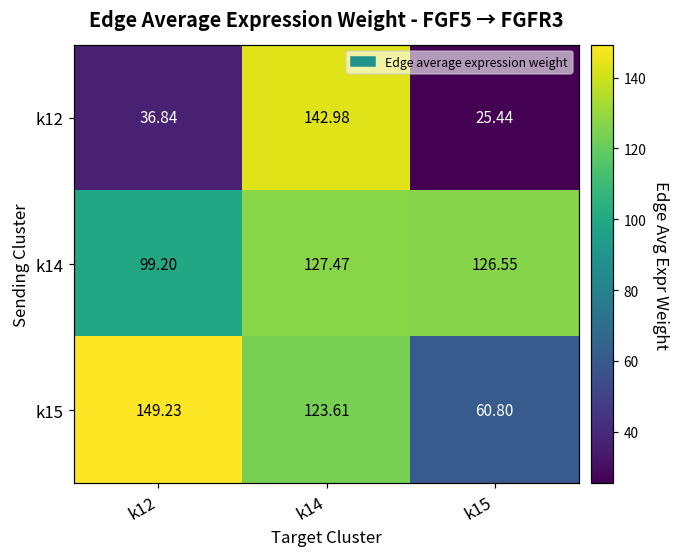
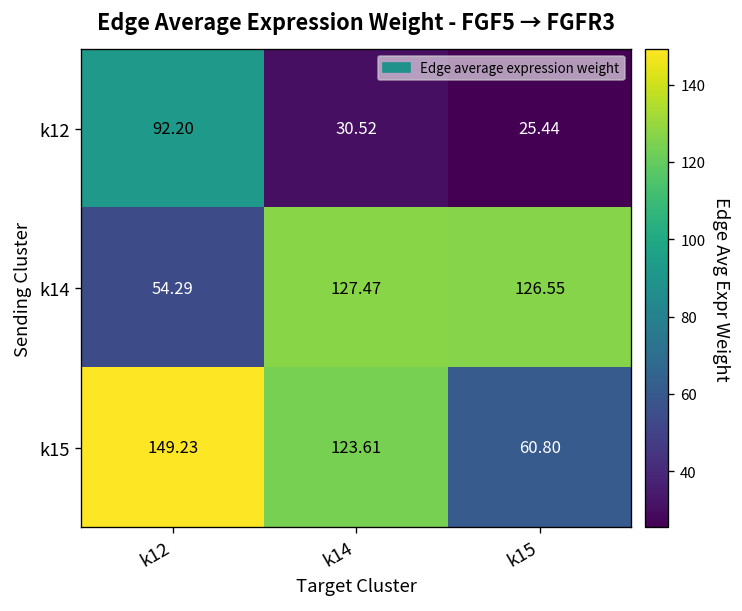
k12, k12: 36.84 -> 92.20
k12, k14: 142.98 -> 30.52
k14, k12: 99.20 -> 54.29
